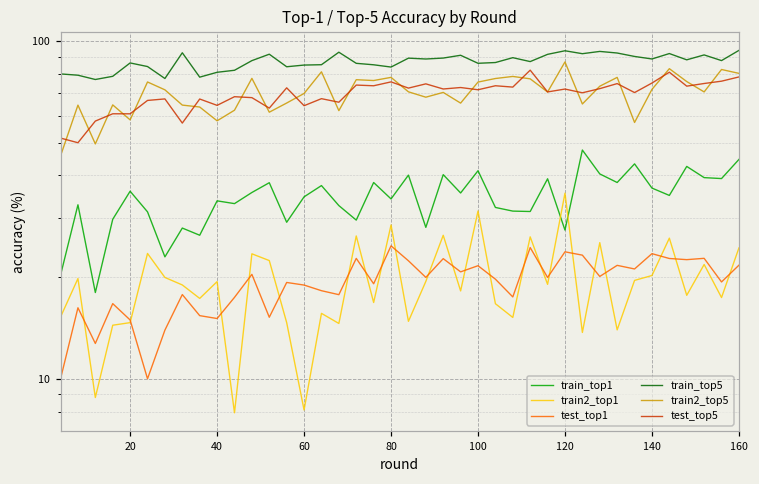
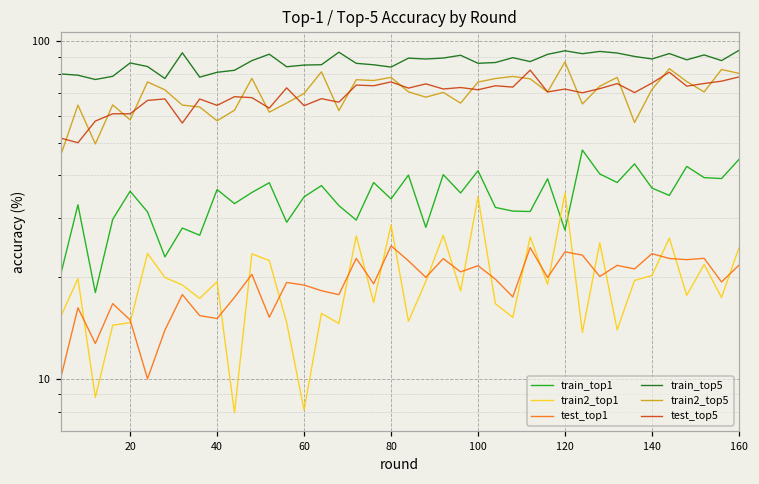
train_top1, 40: 34 -> 36
train2_top1, 100: 31 -> 35
